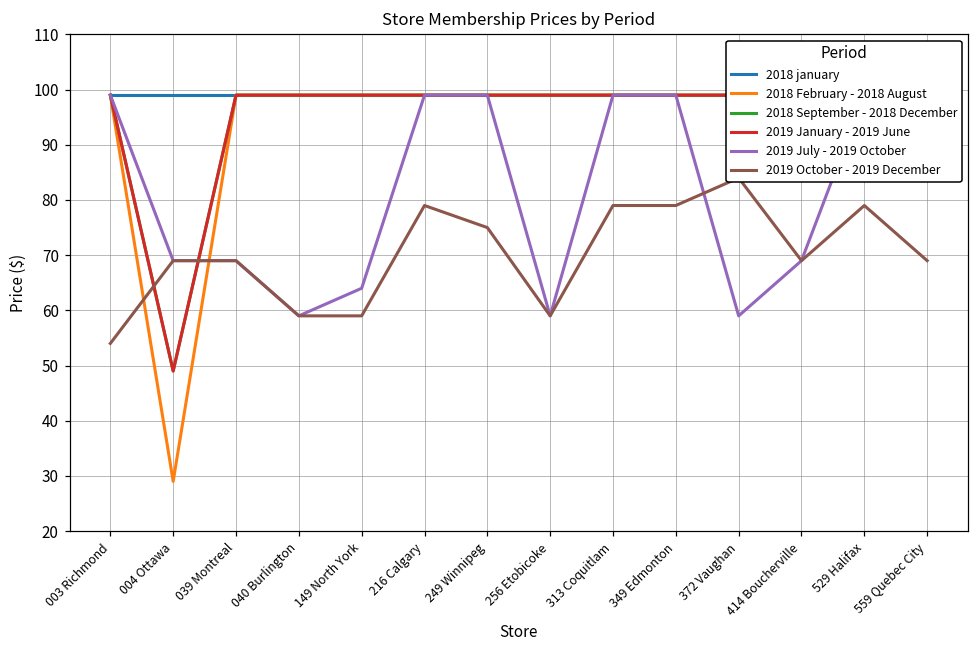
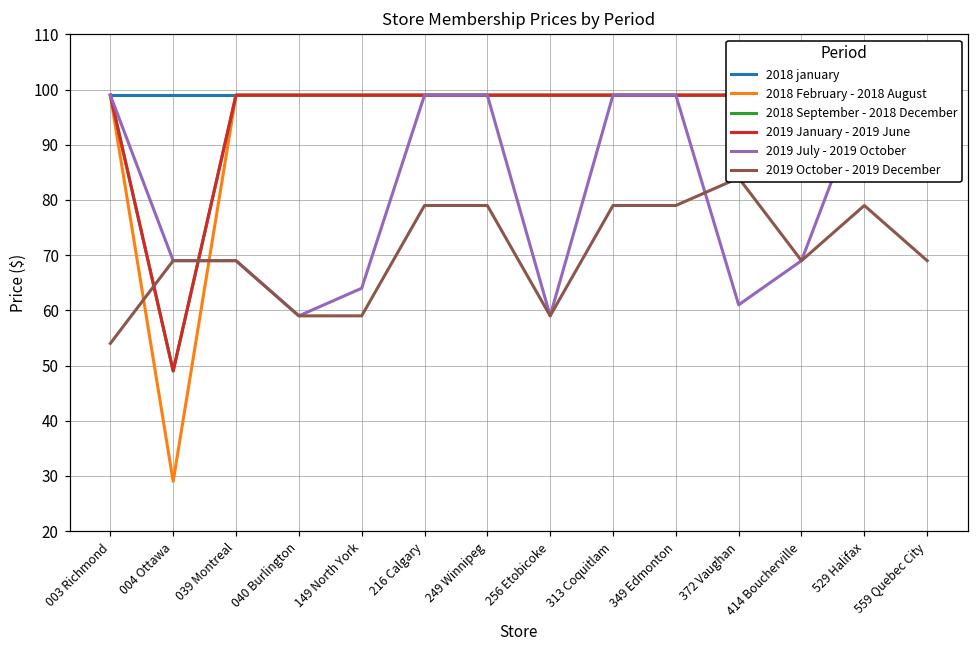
2019 October - 2019 December, 249 Winnipeg: 75 -> 79
2019 July - 2019 October, 372 Vaughan: 59 -> 61
